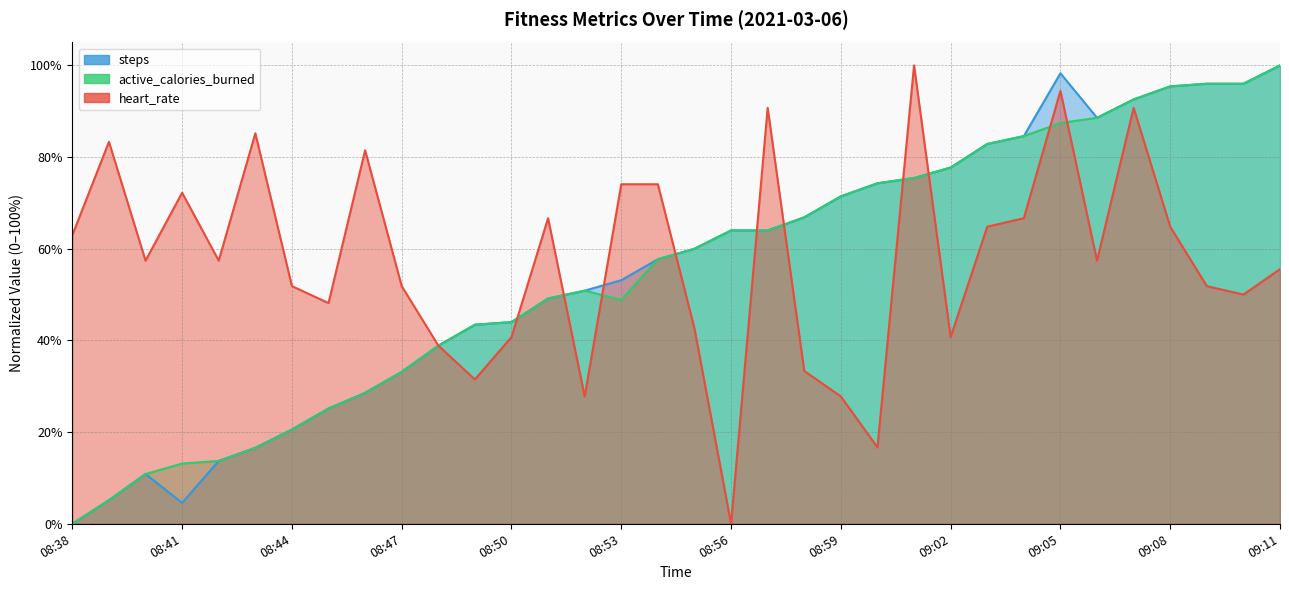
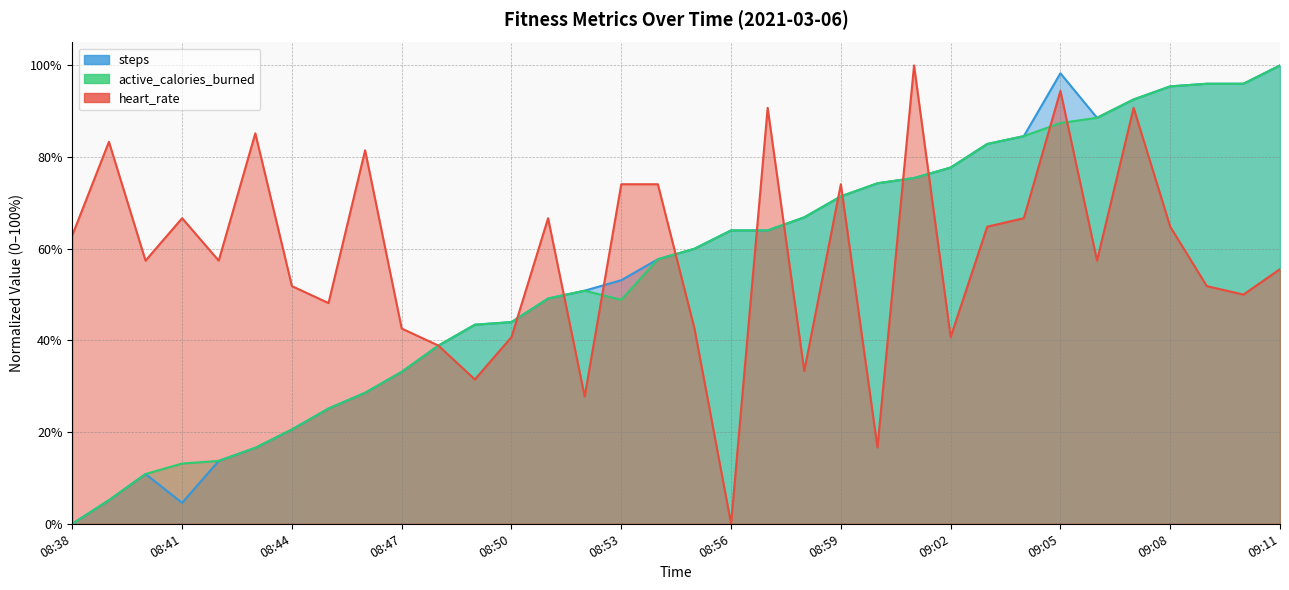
heart_rate, 08:41: 72% -> 67%
heart_rate, 08:47: 52% -> 43%
heart_rate, 08:59: 28% -> 74%
